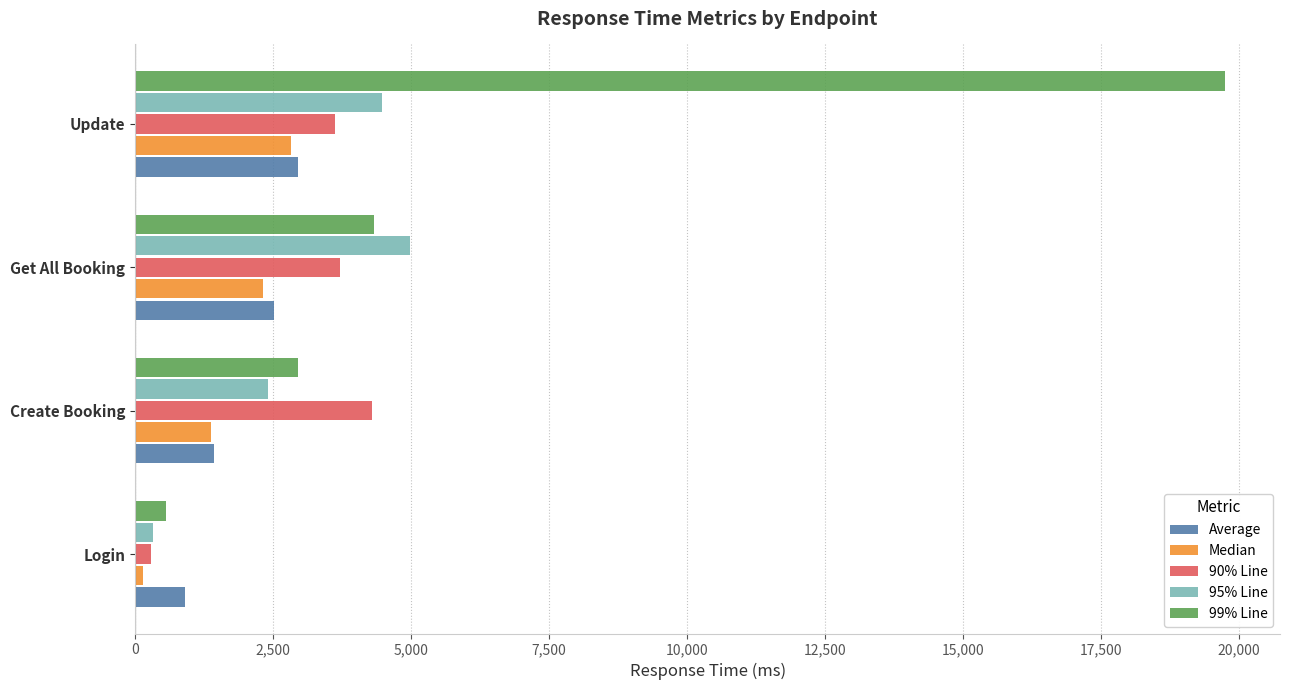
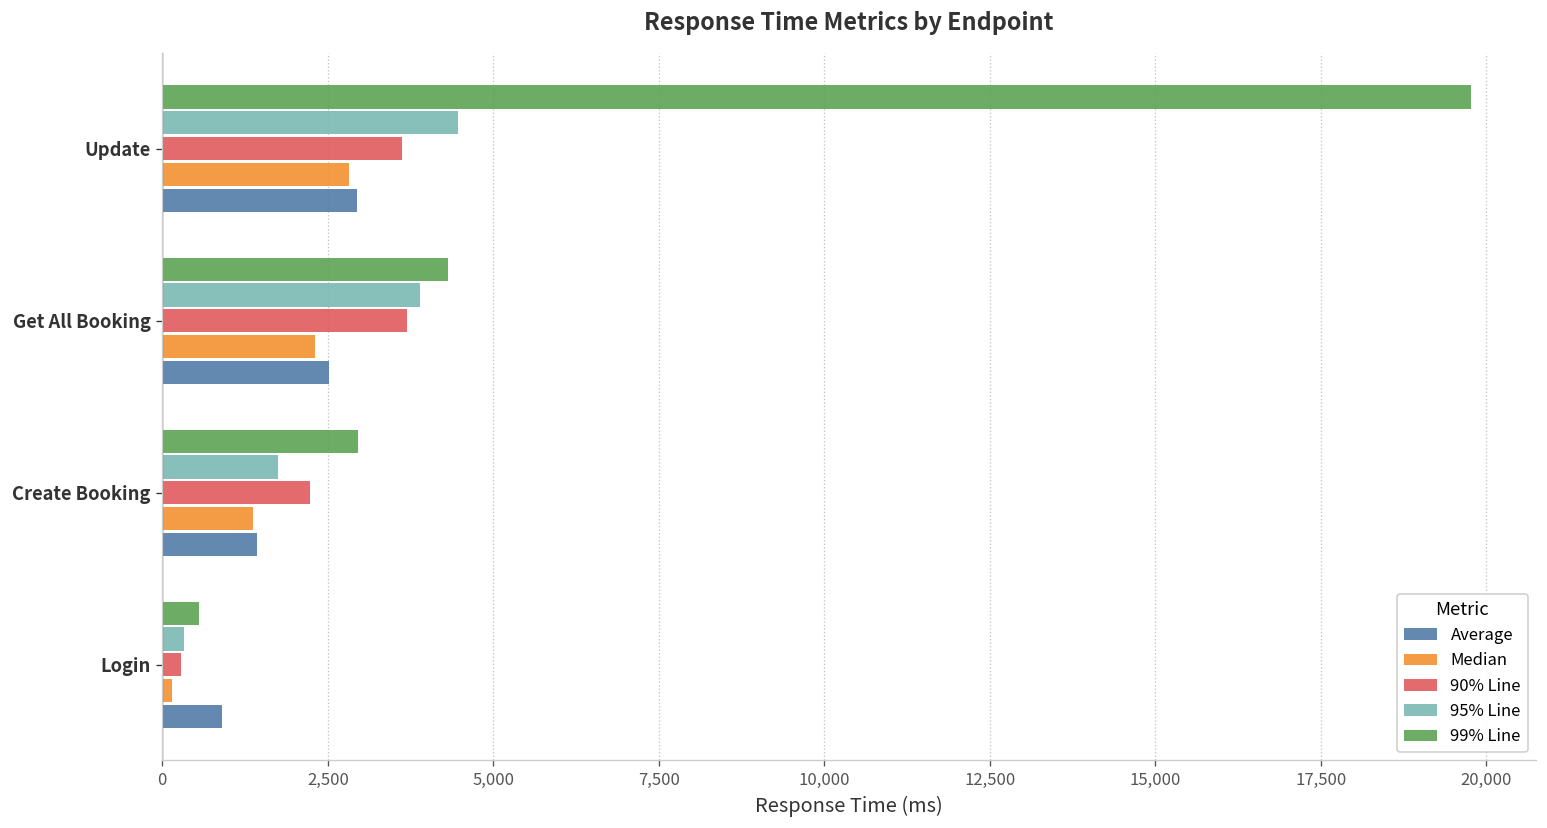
95% Line, Get All Booking: 5,000 -> 3,900
95% Line, Create Booking: 2,400 -> 1,800
90% Line, Create Booking: 4,300 -> 2,200
